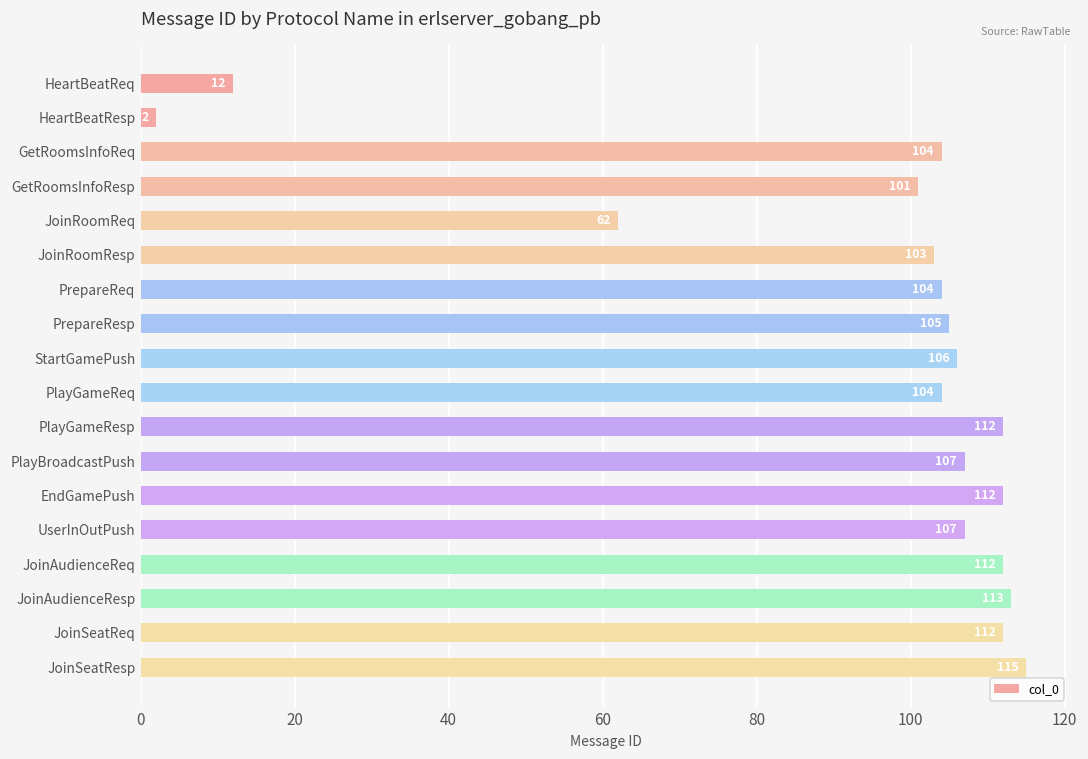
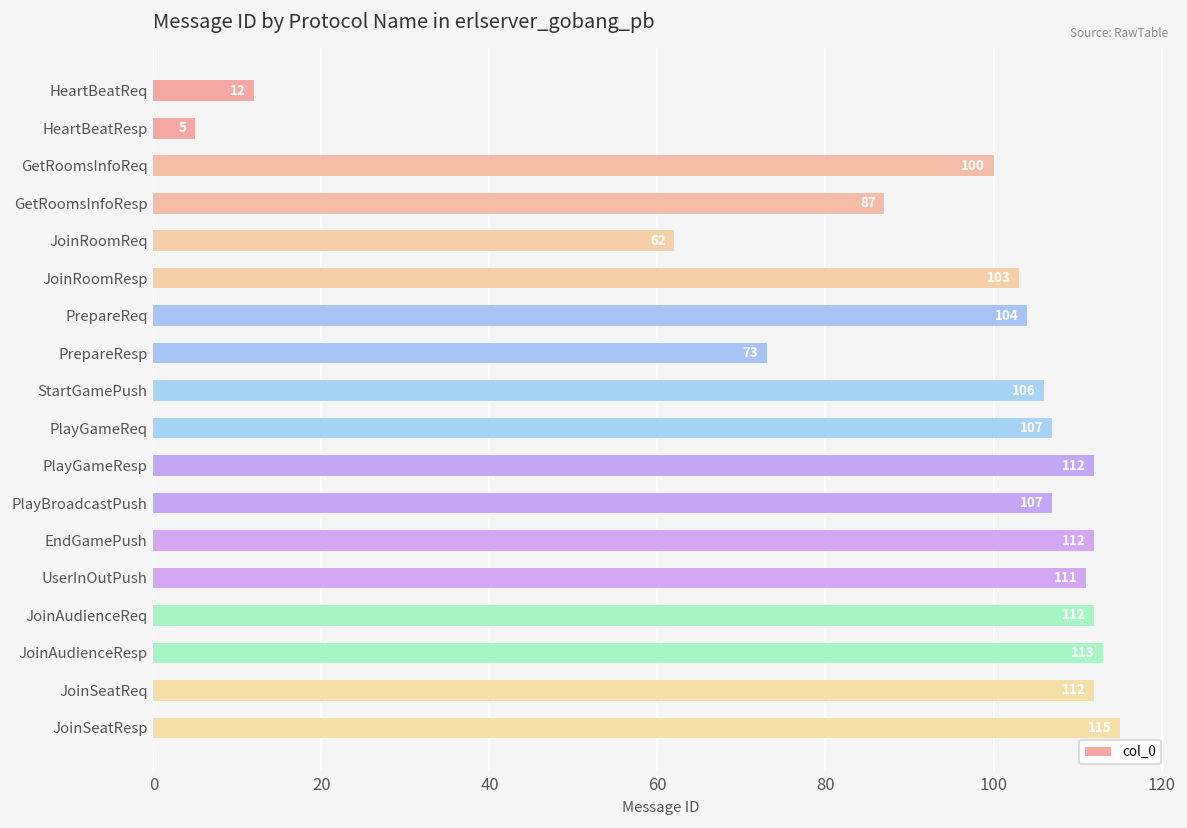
HeartBeatResp: 2 -> 5
GetRoomsInfoReq: 104 -> 100
GetRoomsInfoResp: 101 -> 87
PrepareResp: 105 -> 73
PlayGameReq: 104 -> 107
UserInOutPush: 107 -> 111
